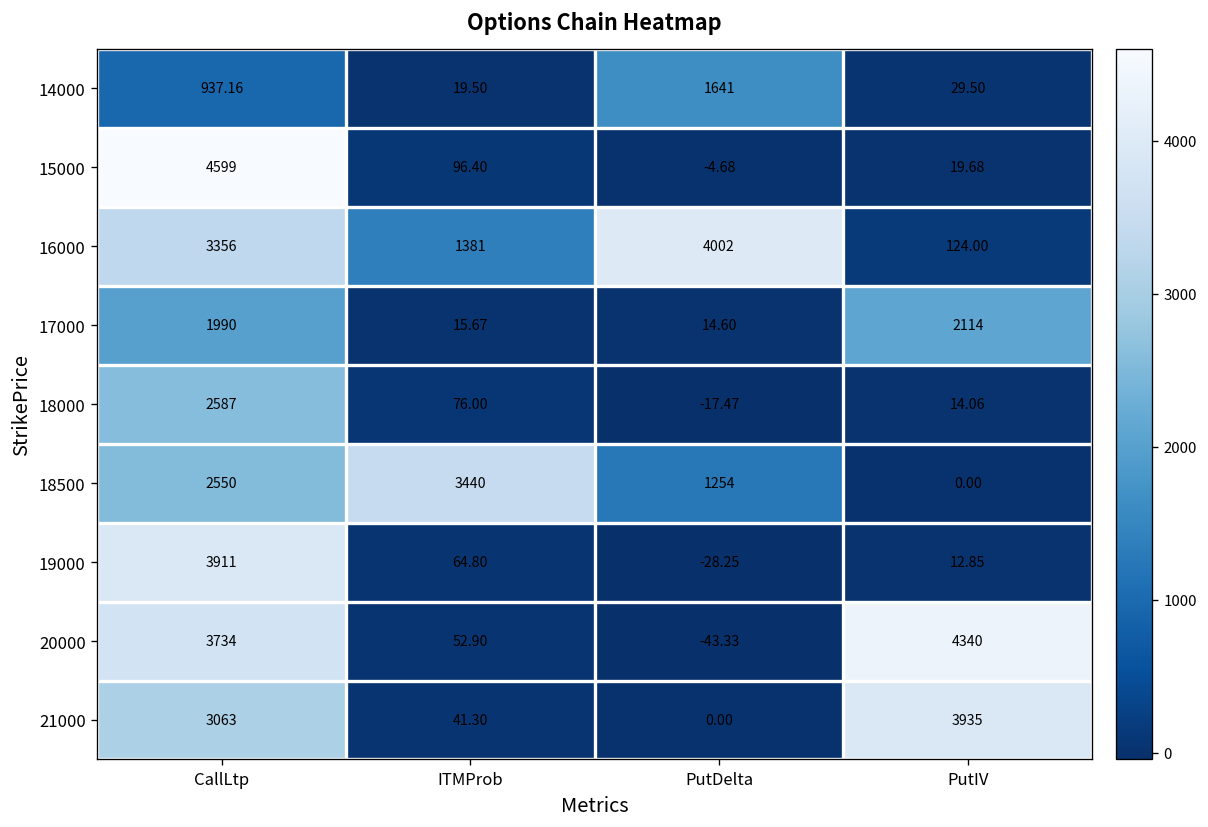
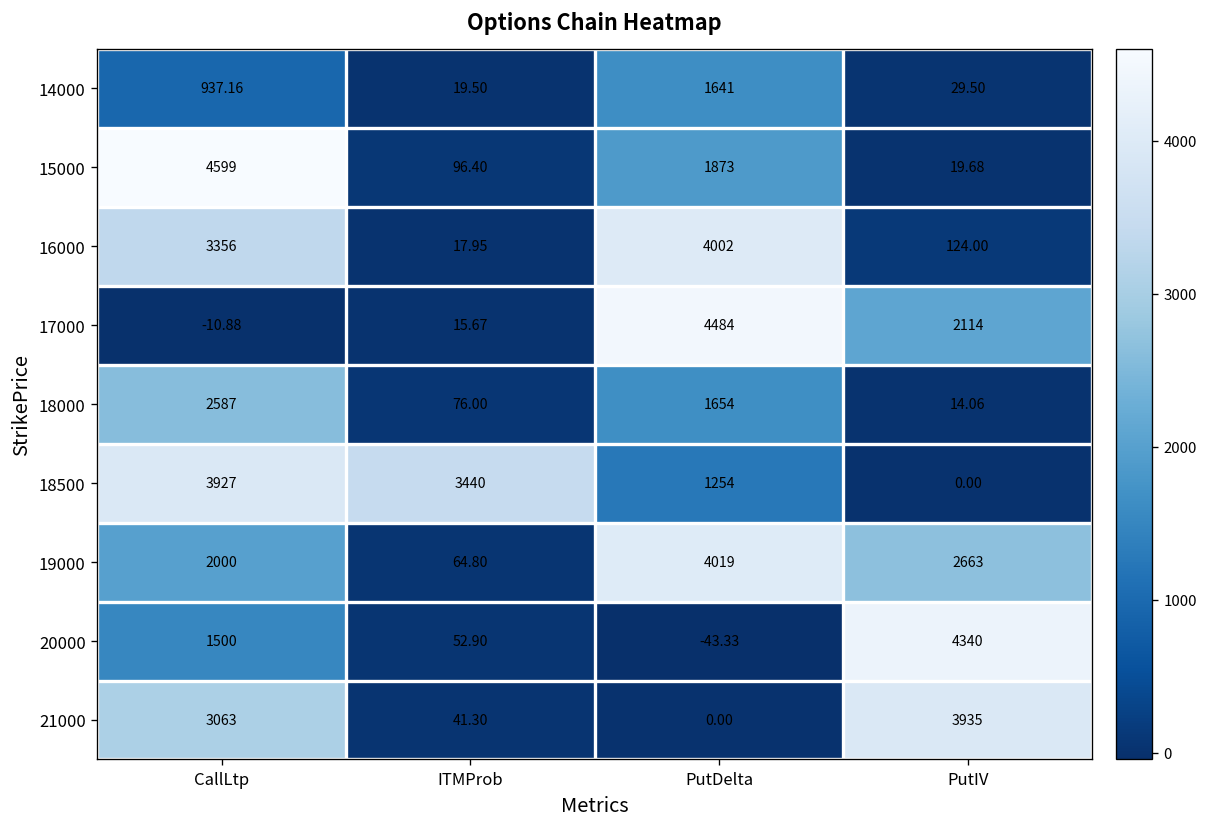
15000, PutDelta: -4.68 -> 1873
16000, ITMProb: 1381 -> 17.95
17000, CallLtp: 1990 -> -10.88
17000, PutDelta: 14.60 -> 4484
18000, PutDelta: -17.47 -> 1654
18500, CallLtp: 2550 -> 3927
19000, CallLtp: 3911 -> 2000
19000, PutDelta: -28.25 -> 4019
19000, PutIV: 12.85 -> 2663
20000, CallLtp: 3734 -> 1500
